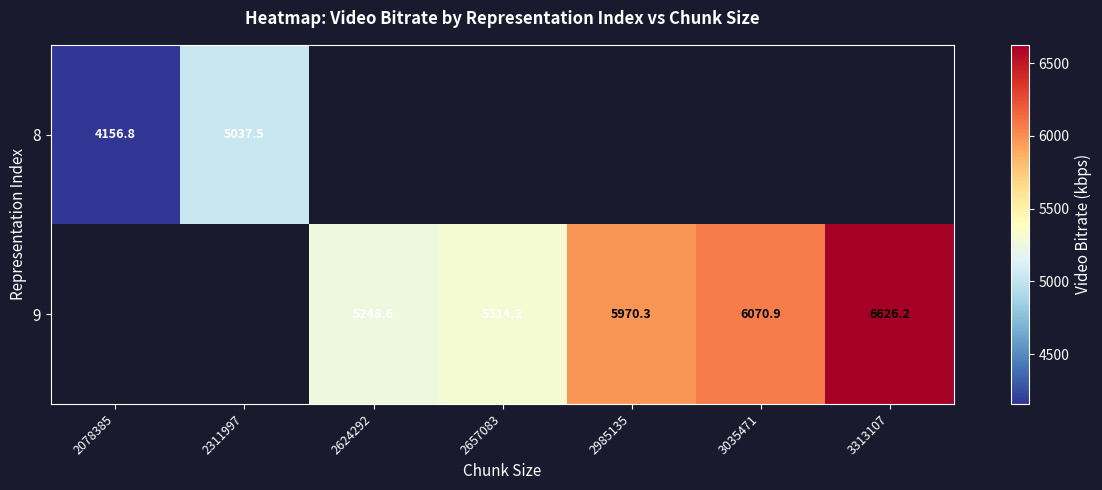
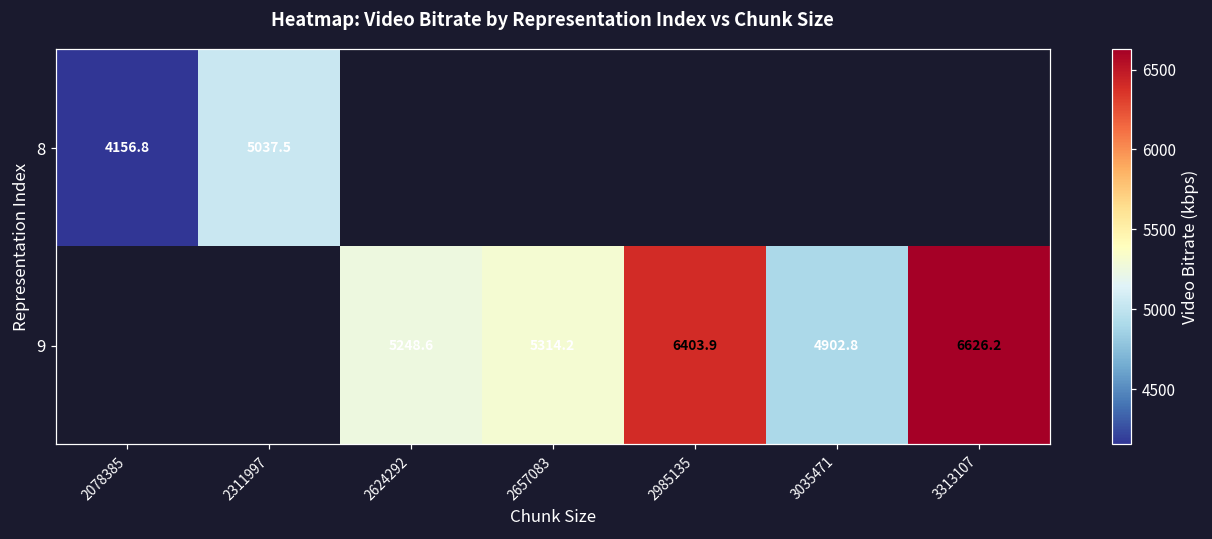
9, 2985135: 5970.3 -> 6403.9
9, 3035471: 6070.9 -> 4902.8
